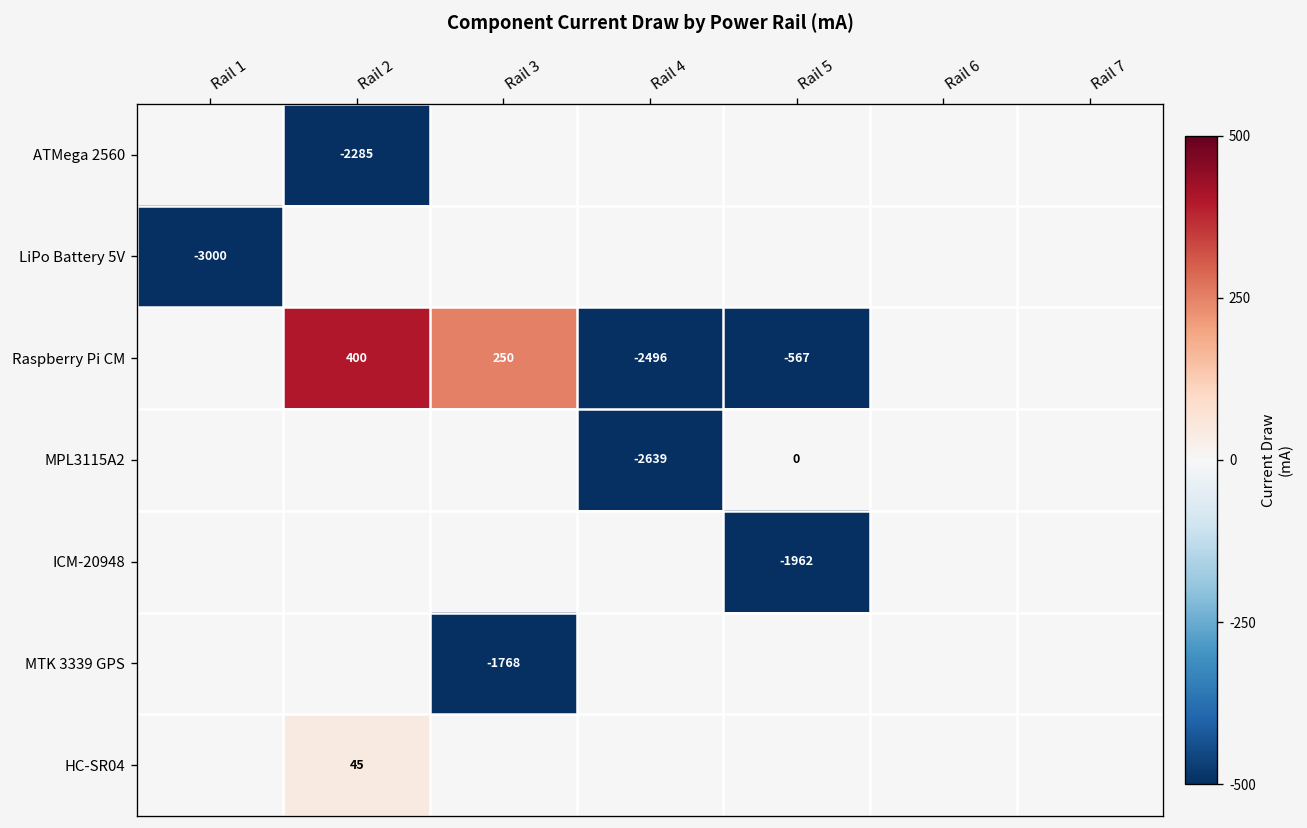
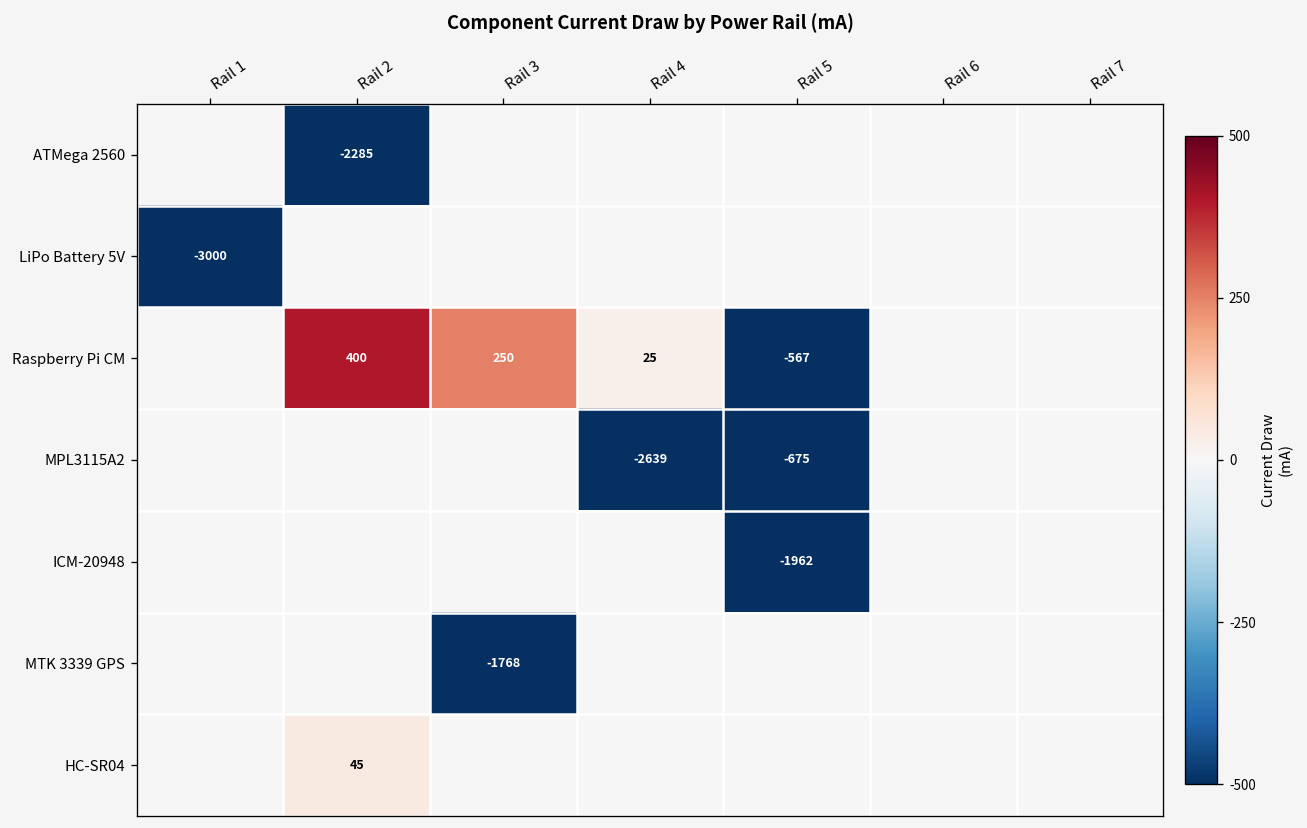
Raspberry Pi CM, Rail 4: -2496 -> 25
MPL3115A2, Rail 5: 0 -> -675
